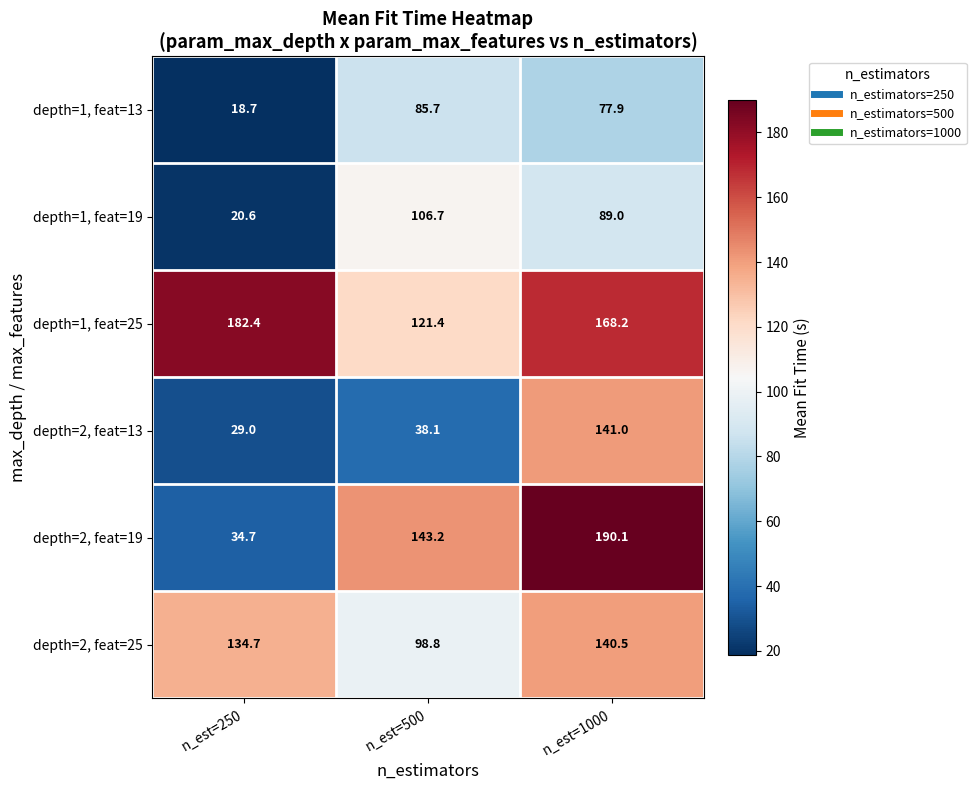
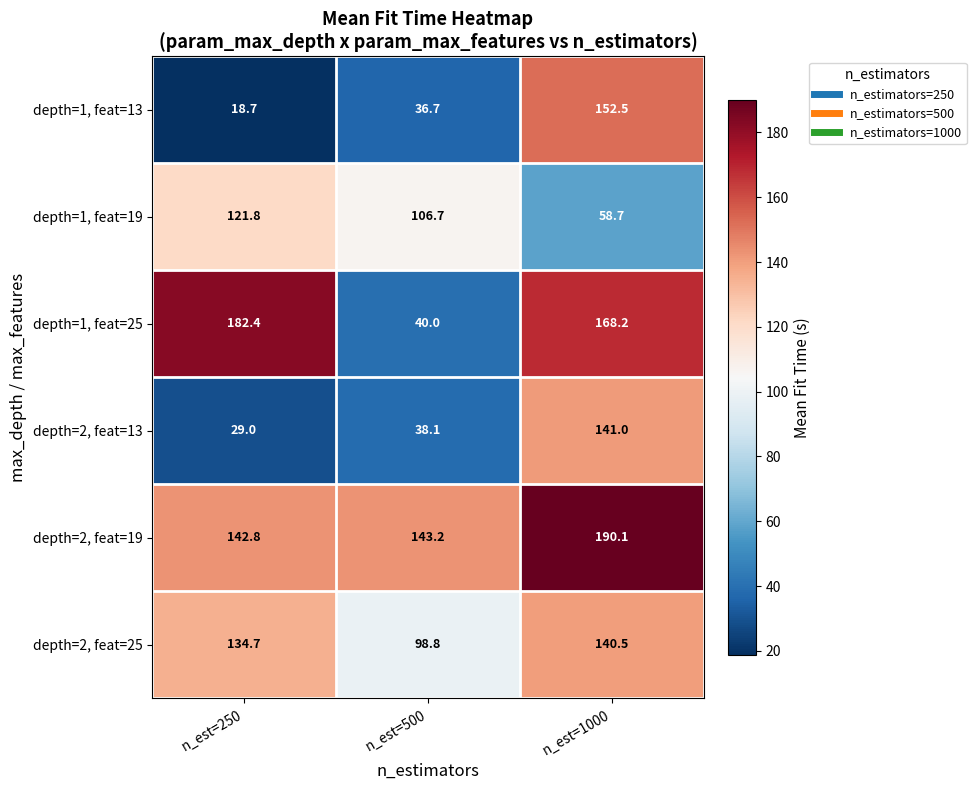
depth=1, feat=13, n_est=500: 85.7 -> 36.7
depth=1, feat=13, n_est=1000: 77.9 -> 152.5
depth=1, feat=19, n_est=250: 20.6 -> 121.8
depth=1, feat=19, n_est=1000: 89.0 -> 58.7
depth=1, feat=25, n_est=500: 121.4 -> 40.0
depth=2, feat=19, n_est=250: 34.7 -> 142.8
